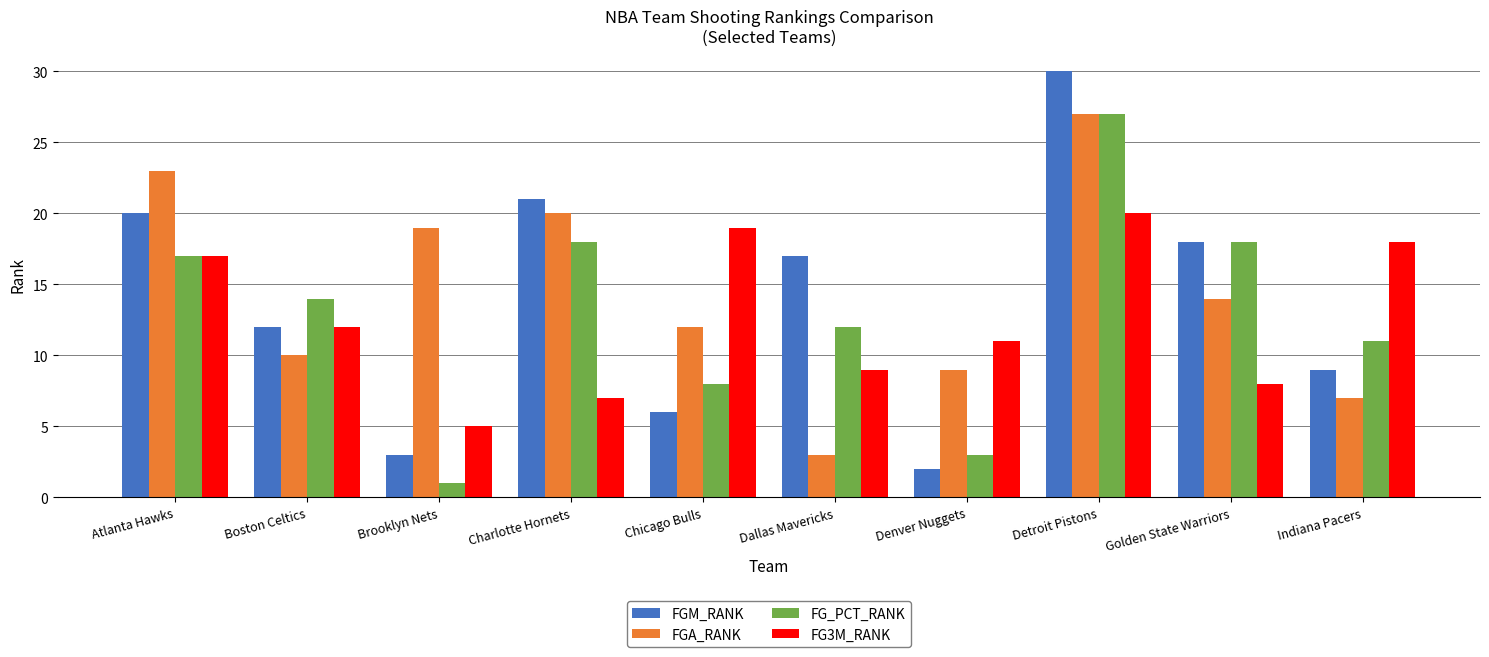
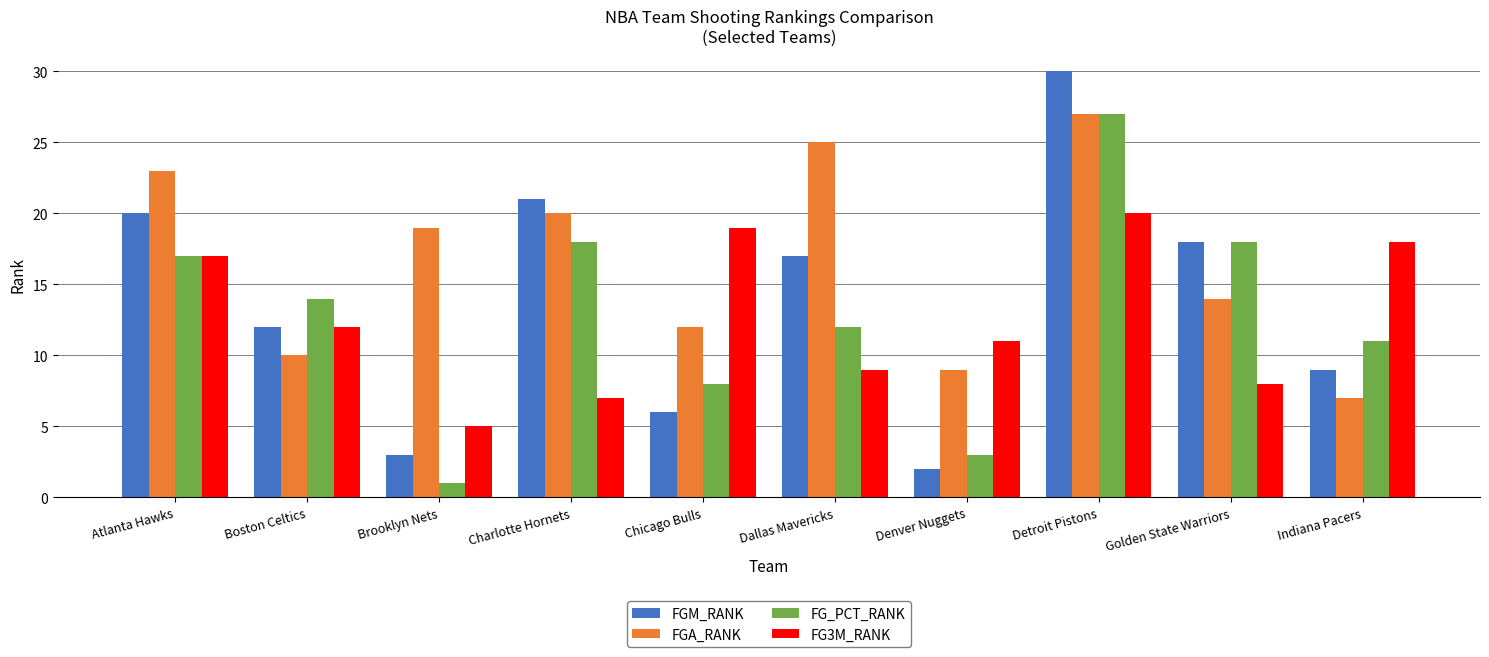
FGA_RANK, Dallas Mavericks: 3 -> 25
